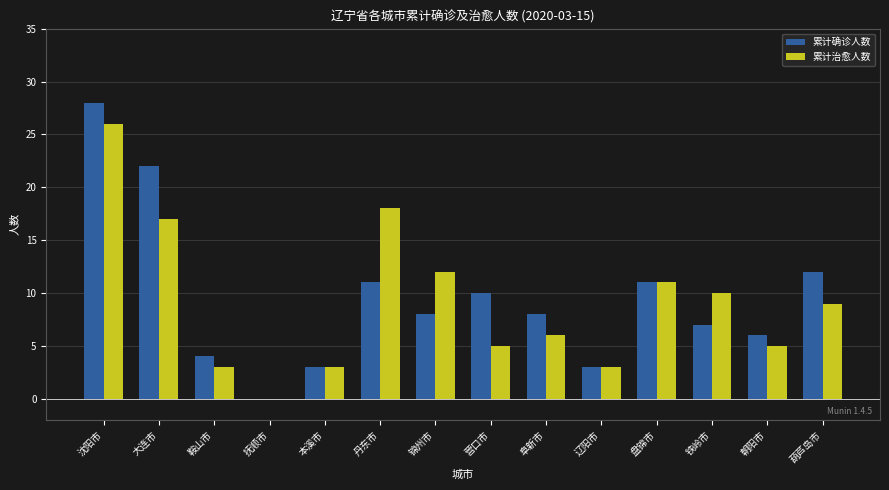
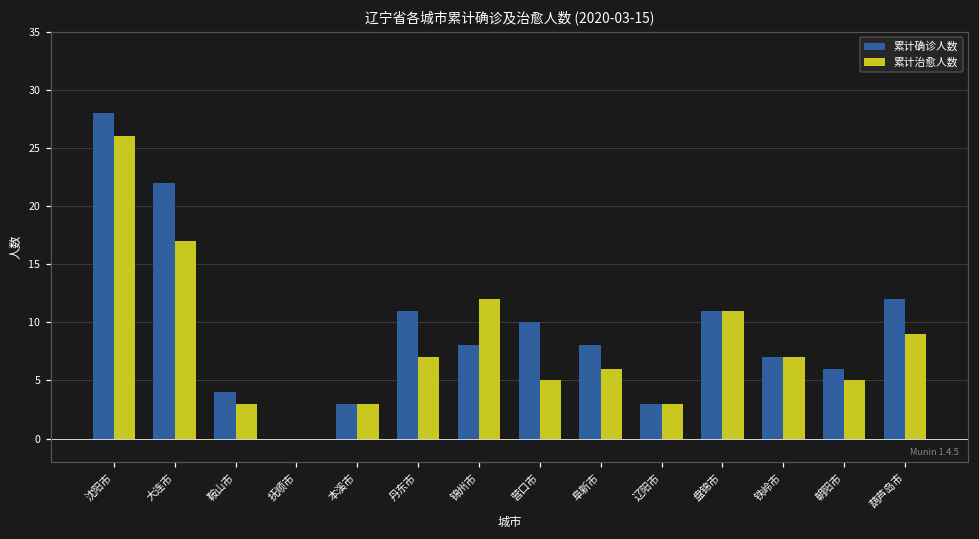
累计治愈人数, 丹东市: 18 -> 7
累计治愈人数, 铁岭市: 10 -> 7
